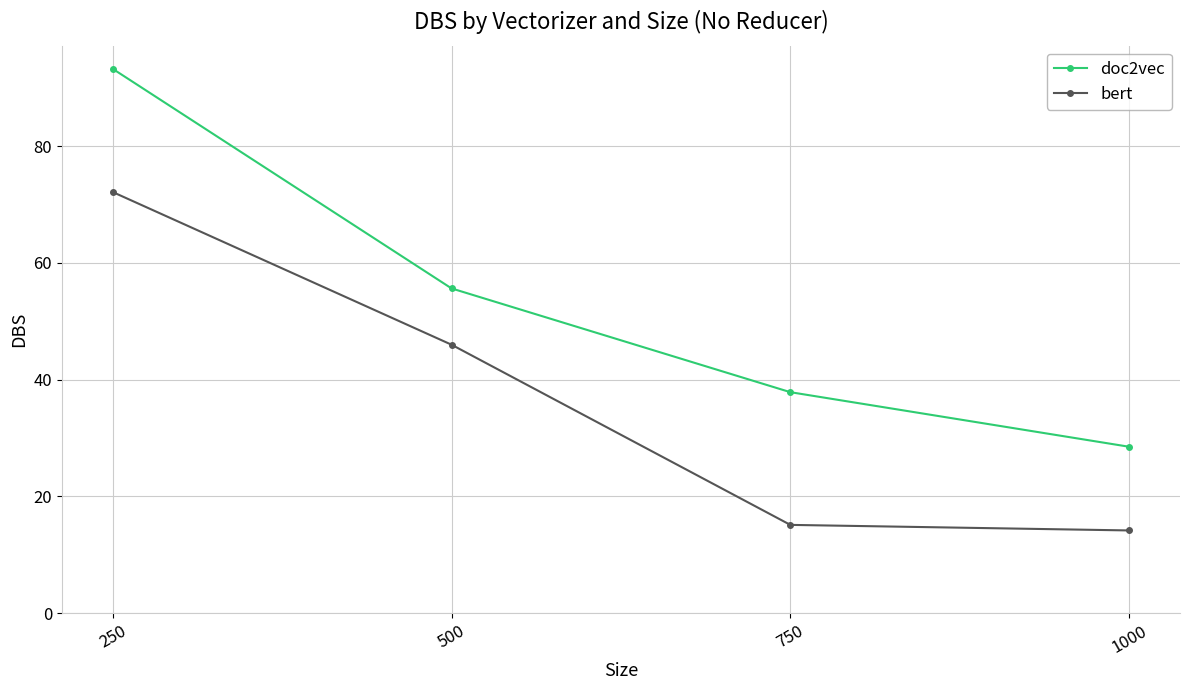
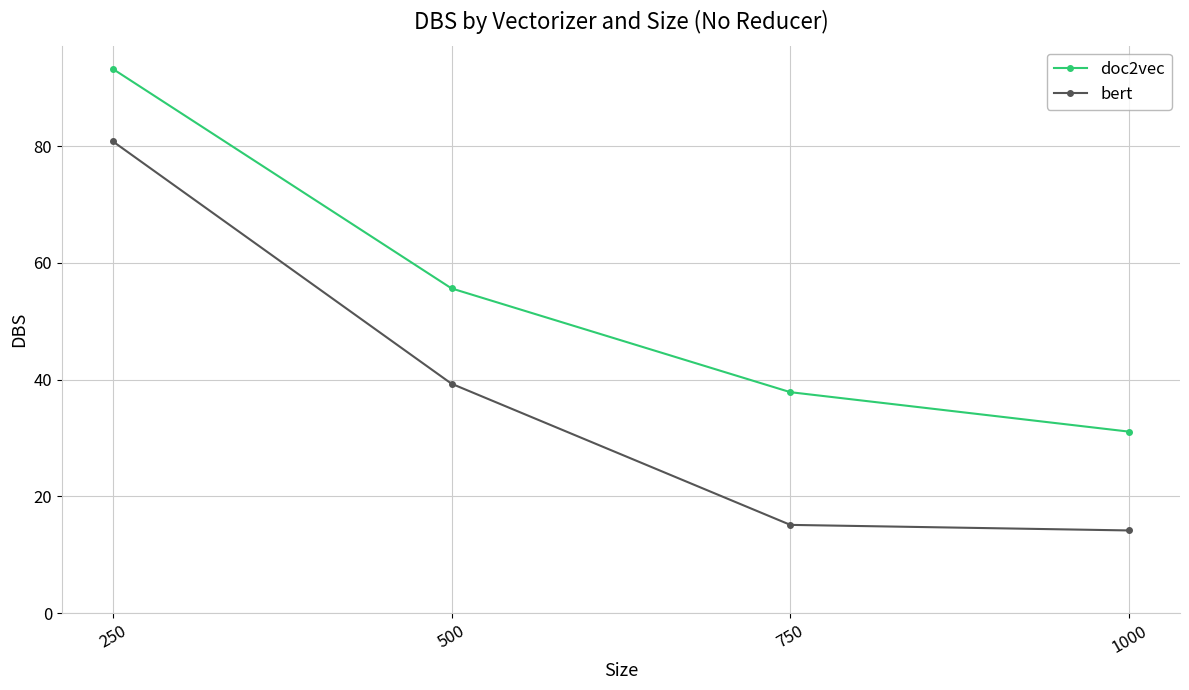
bert, 250: 72 -> 81
bert, 500: 46 -> 39
doc2vec, 1000: 29 -> 31
